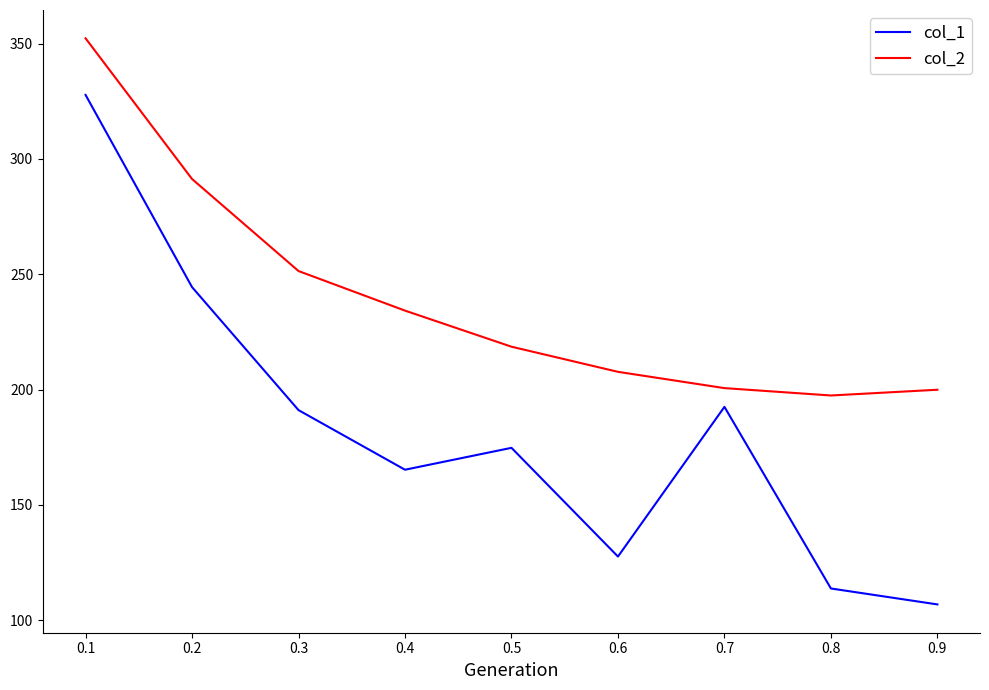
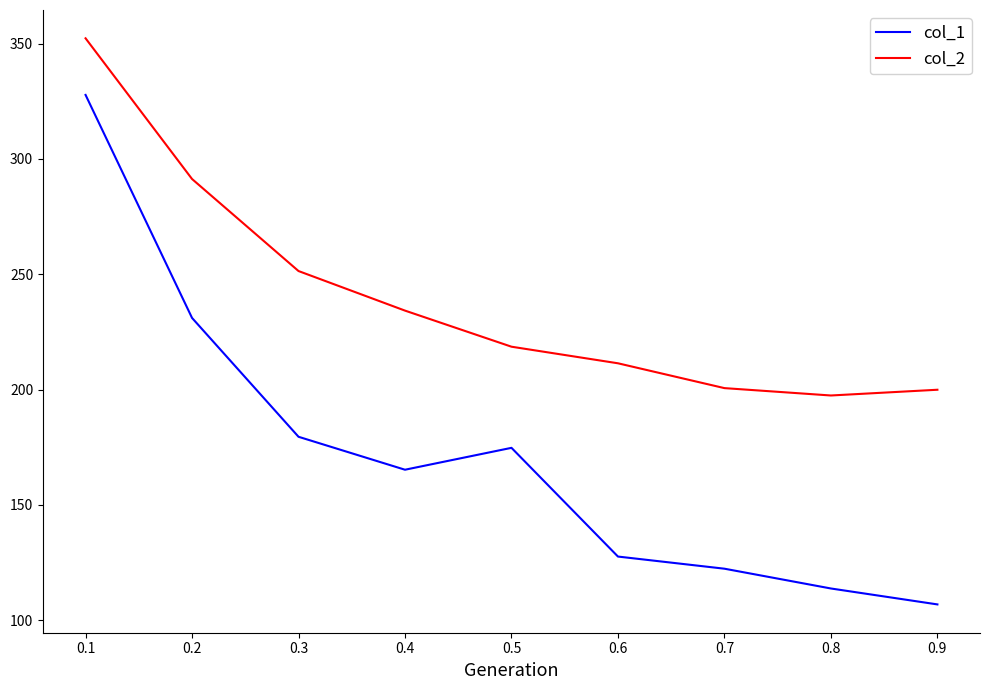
col_1, 0.2: 244 -> 231
col_1, 0.3: 191 -> 180
col_2, 0.6: 208 -> 211
col_1, 0.7: 193 -> 122
